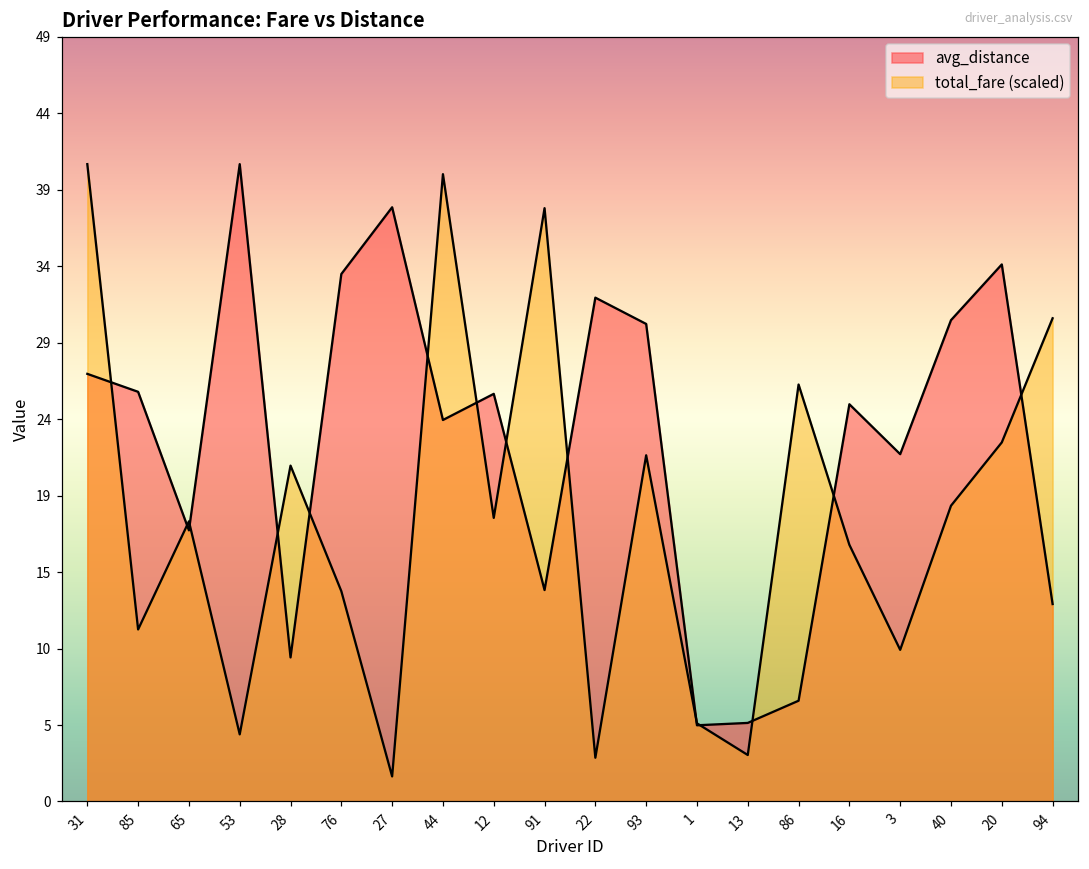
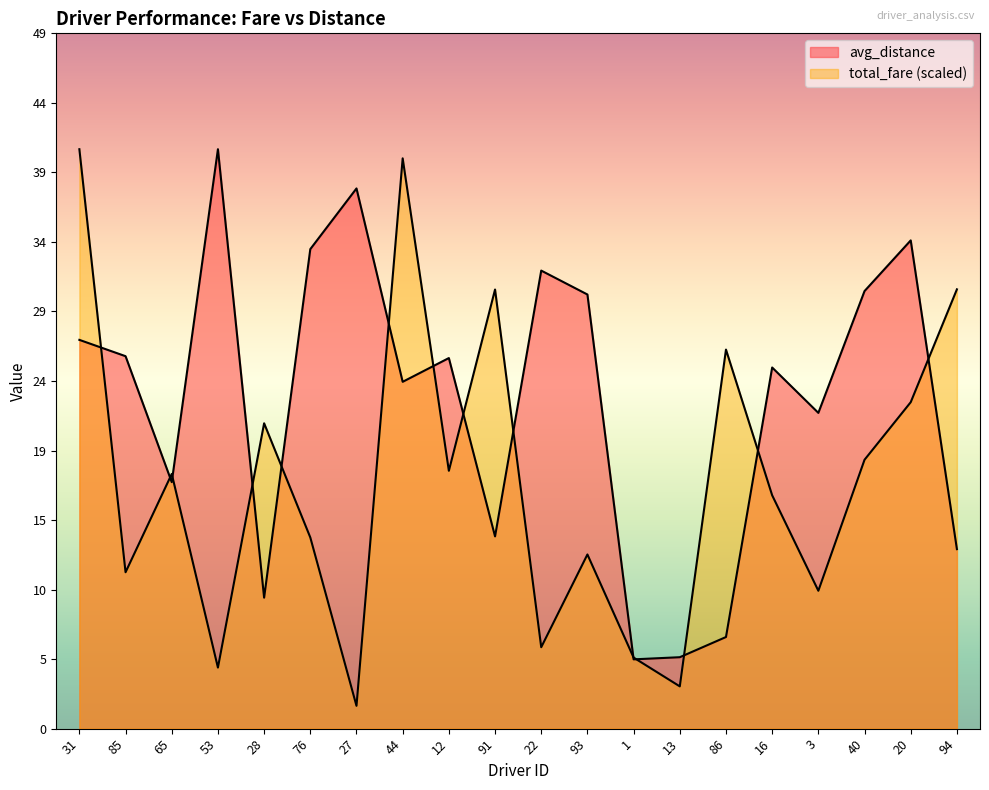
total_fare (scaled), 91: 37.7 -> 30.7
total_fare (scaled), 22: 2.8 -> 5.7
total_fare (scaled), 93: 22.0 -> 12.2
